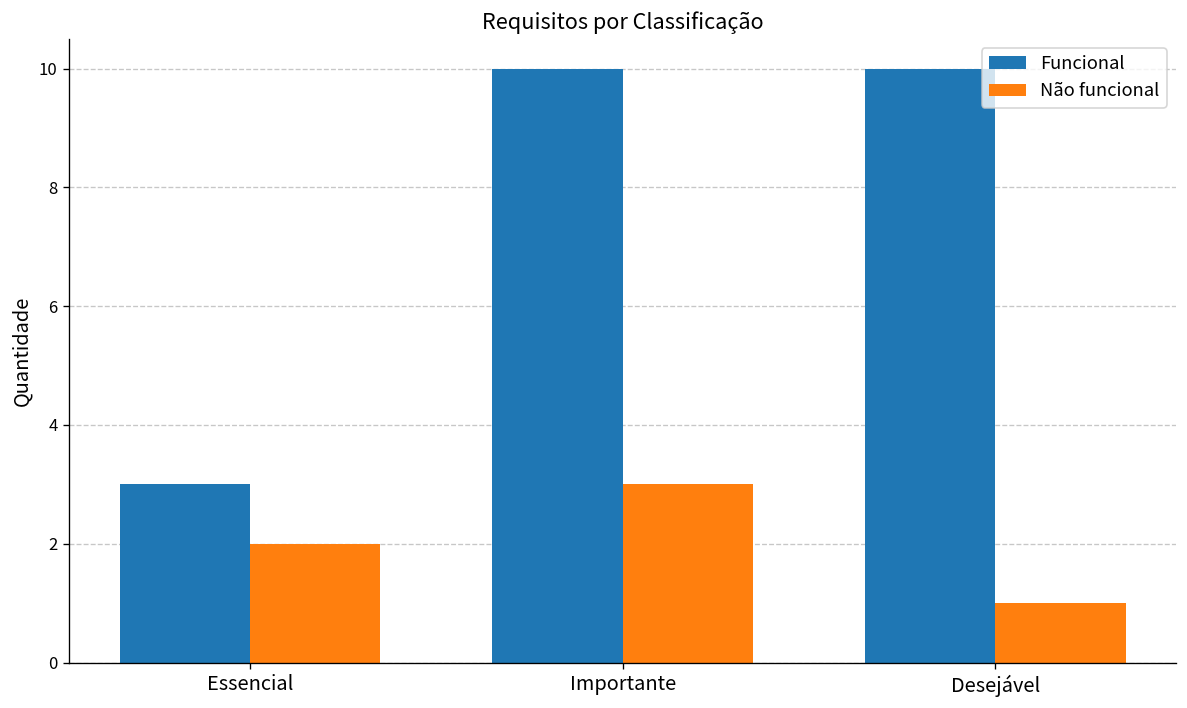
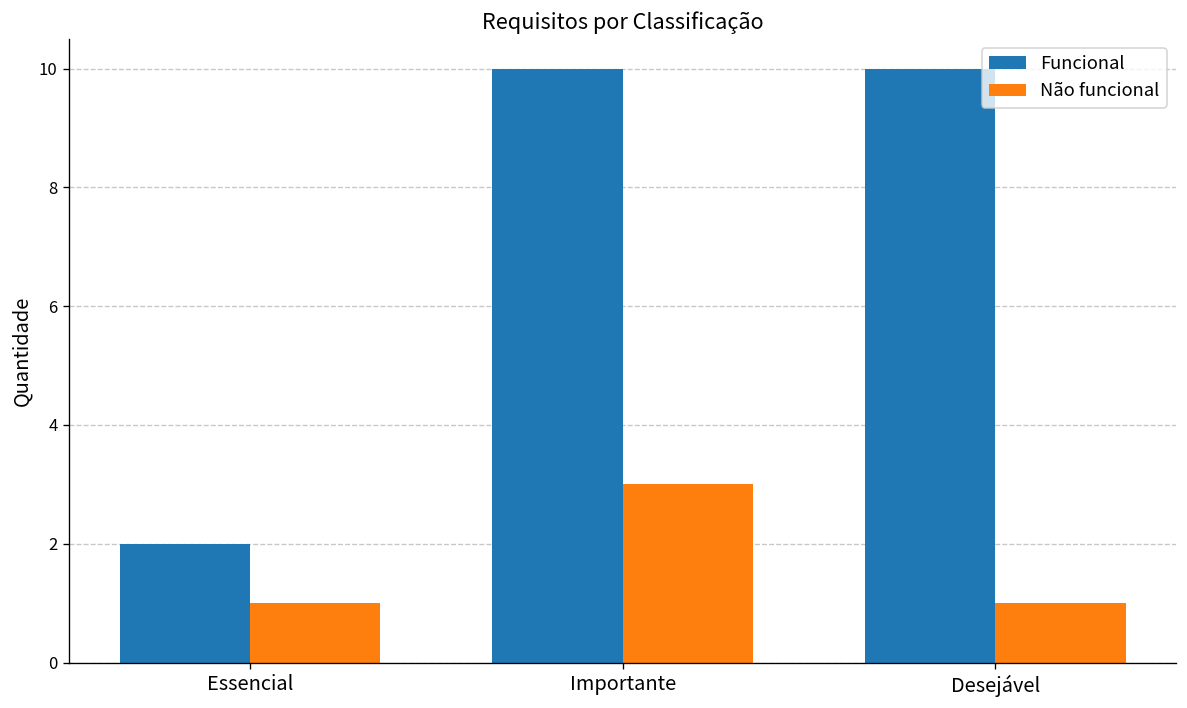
Funcional, Essencial: 3 -> 2
Não funcional, Essencial: 2 -> 1
